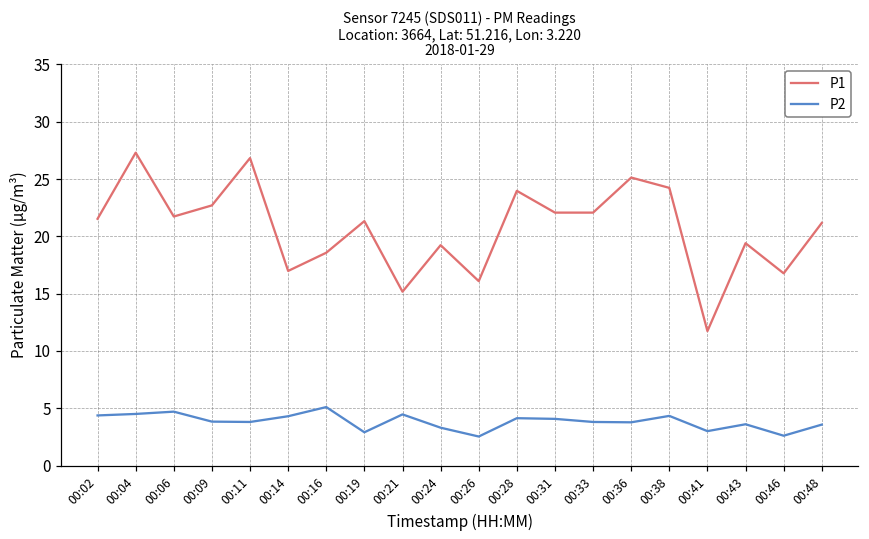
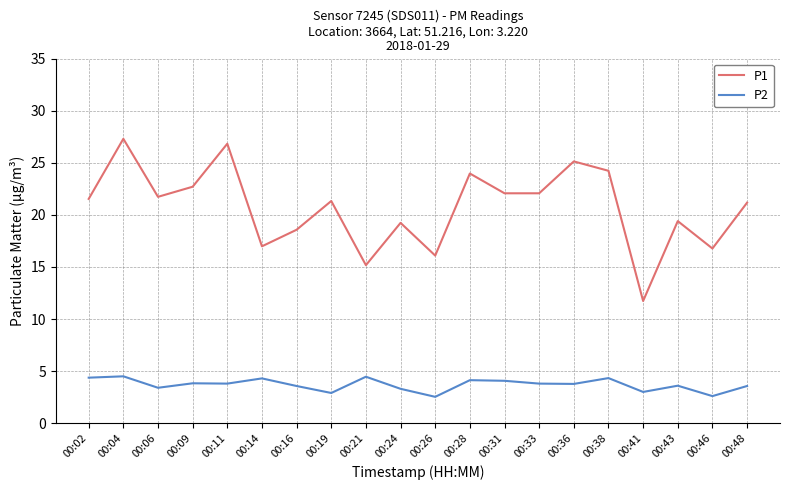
P2, 00:06: 4.7 -> 3.4
P2, 00:16: 5.1 -> 3.6
